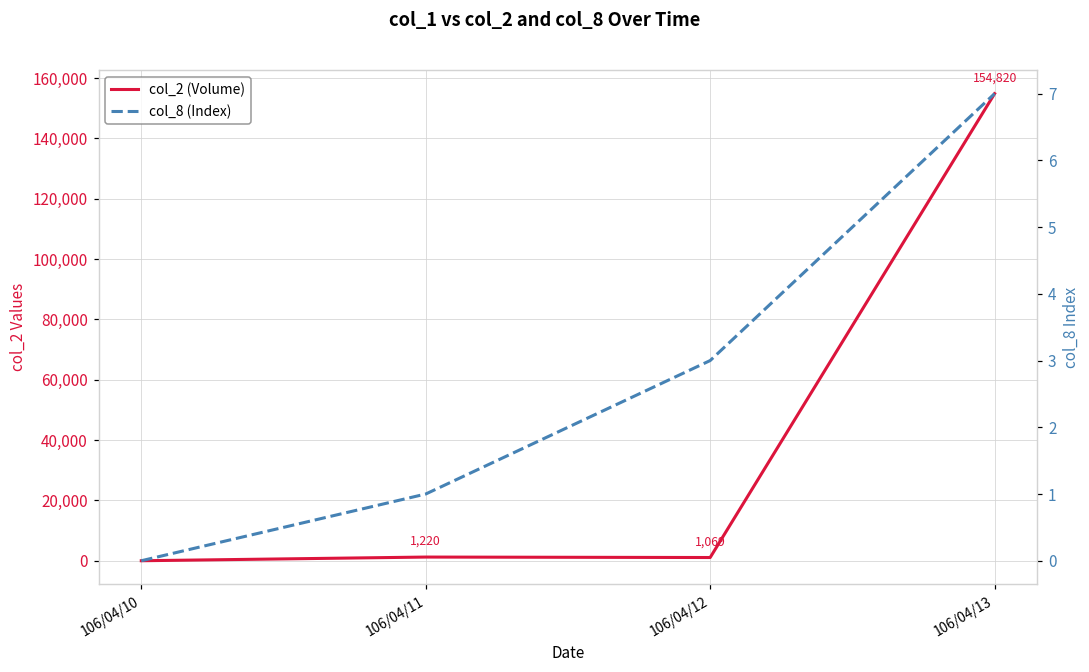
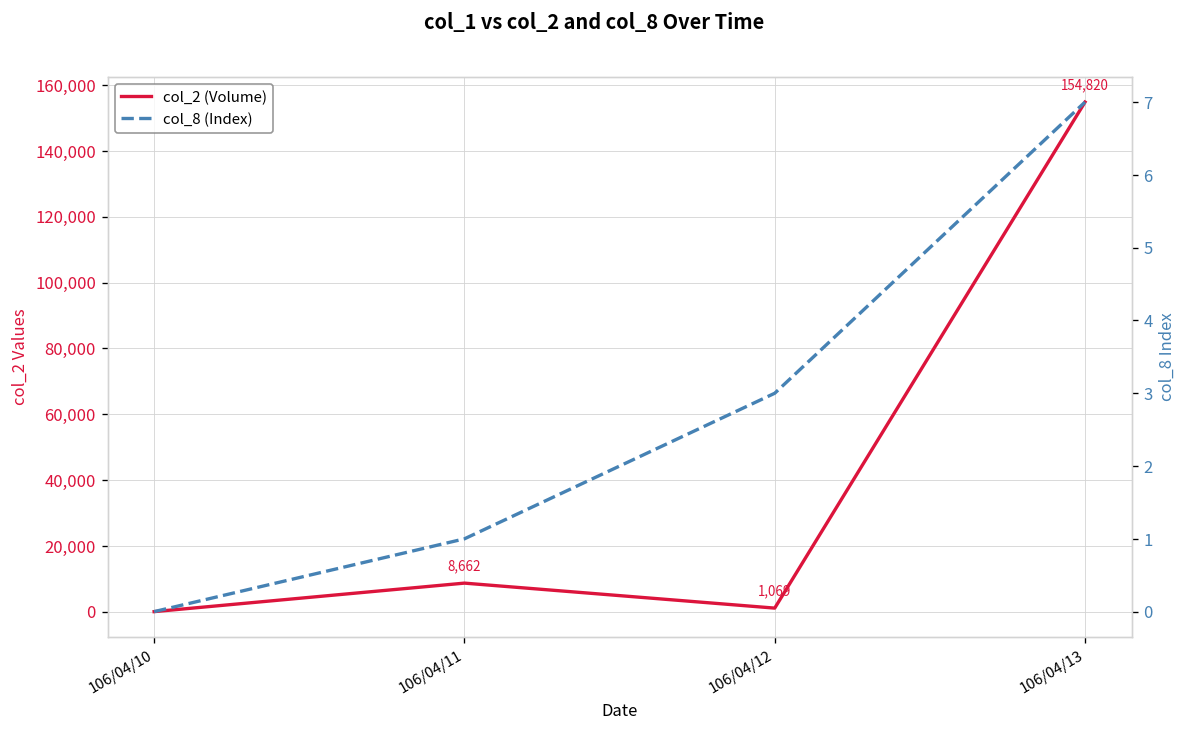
col_2 (Volume), 106/04/11: 1,220 -> 8,662
